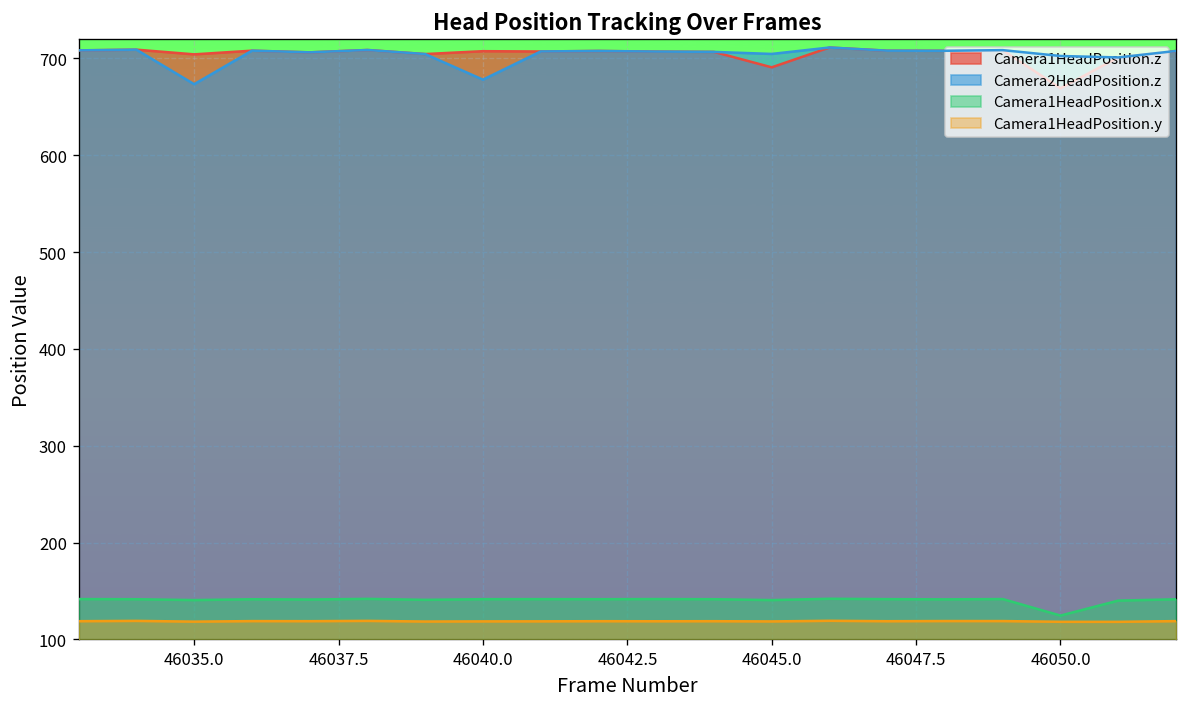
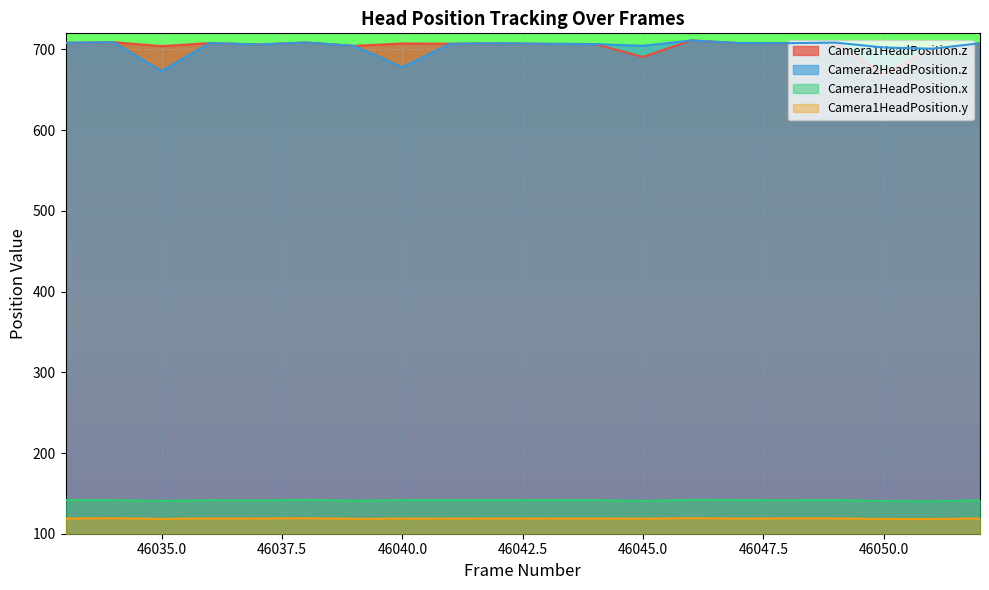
Camera1HeadPosition.x, 46050.0: 120 -> 140
